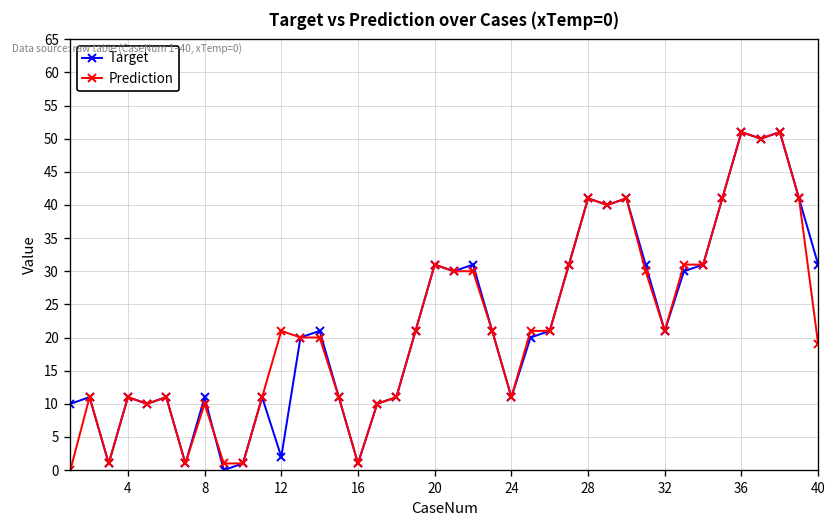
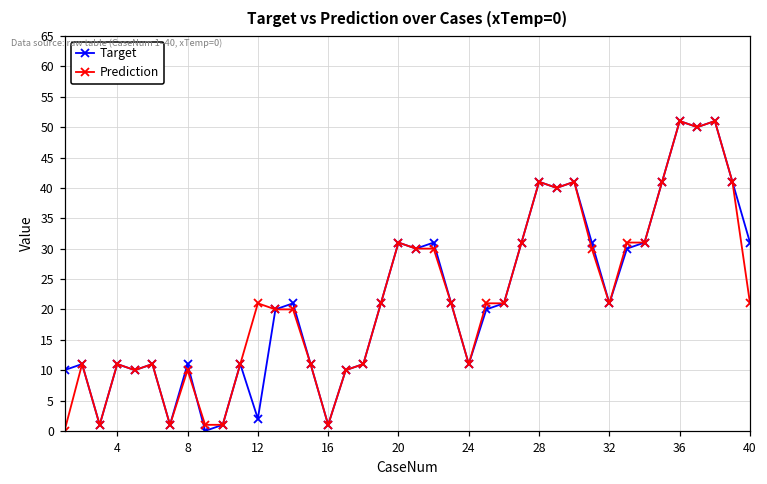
Prediction, 40: 19 -> 21
